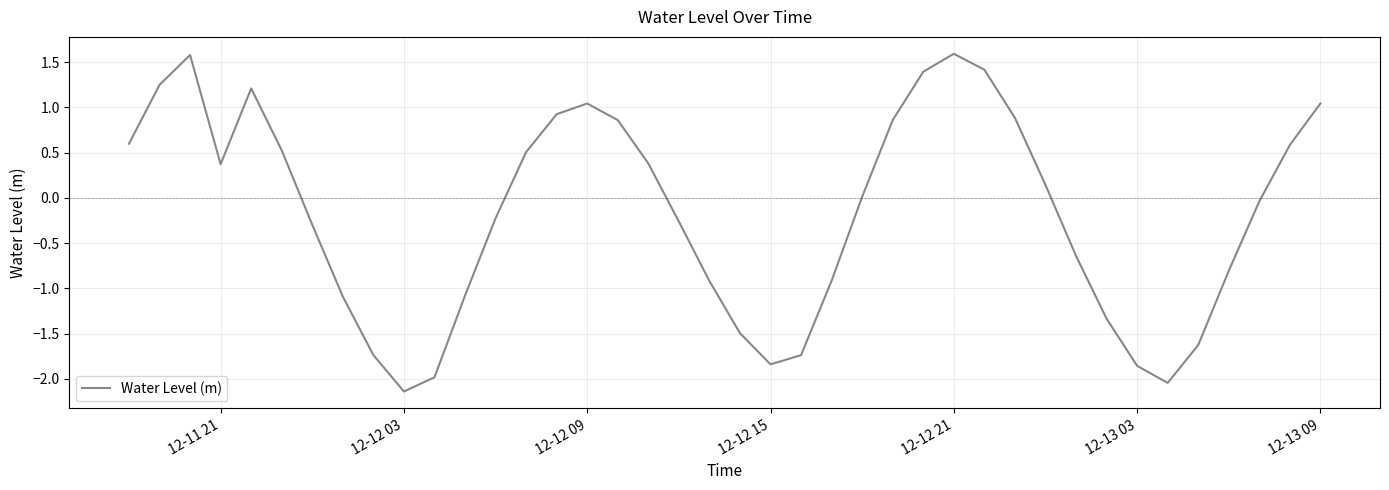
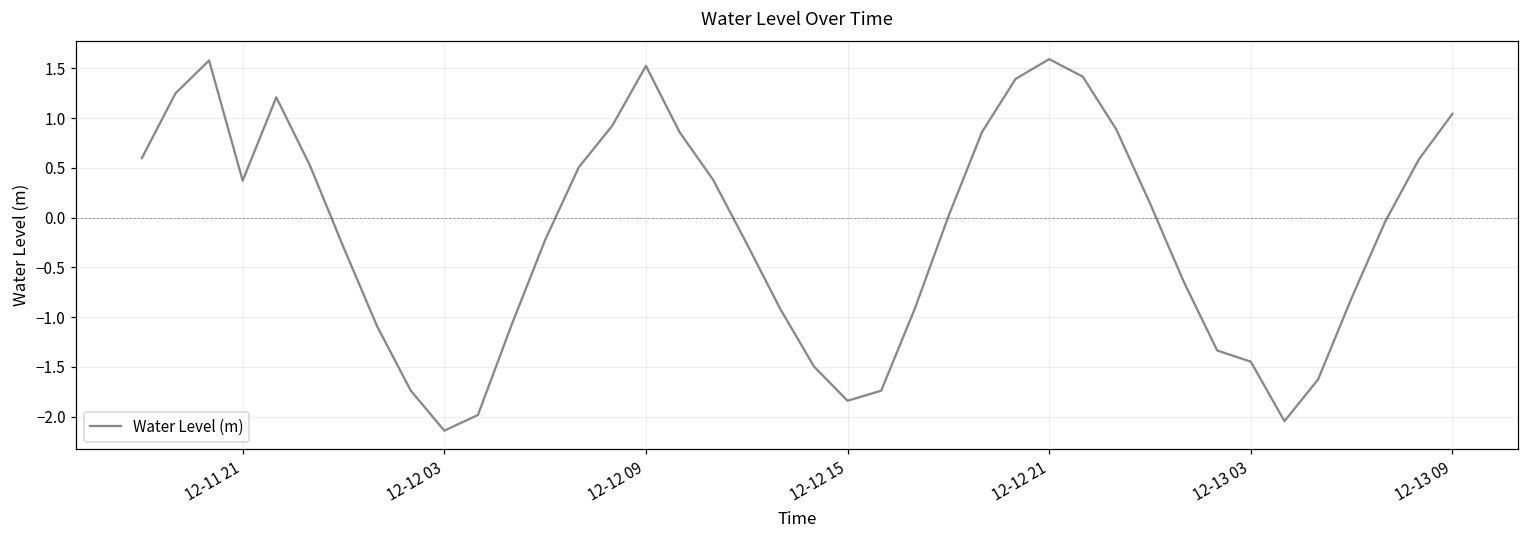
12-12 09: 1.0 -> 1.5
12-13 03: -1.9 -> -1.4
